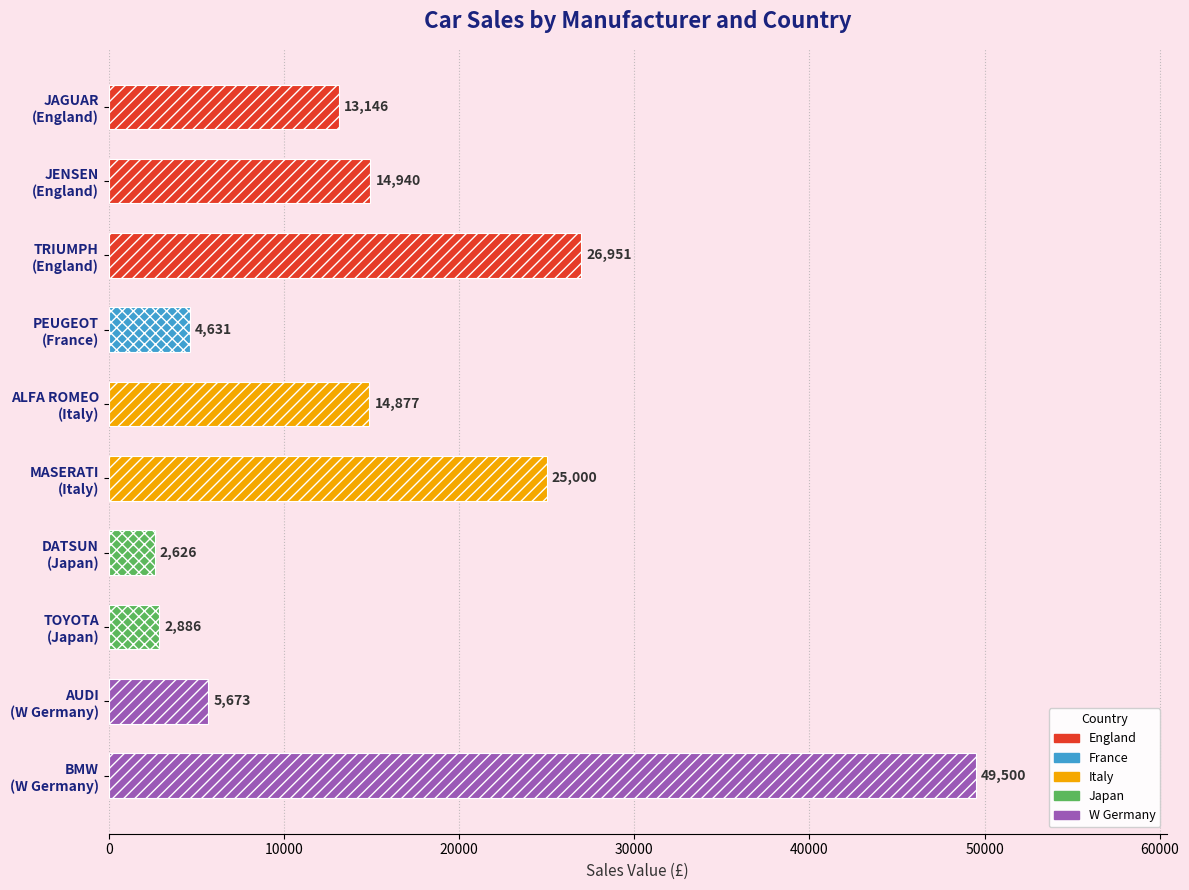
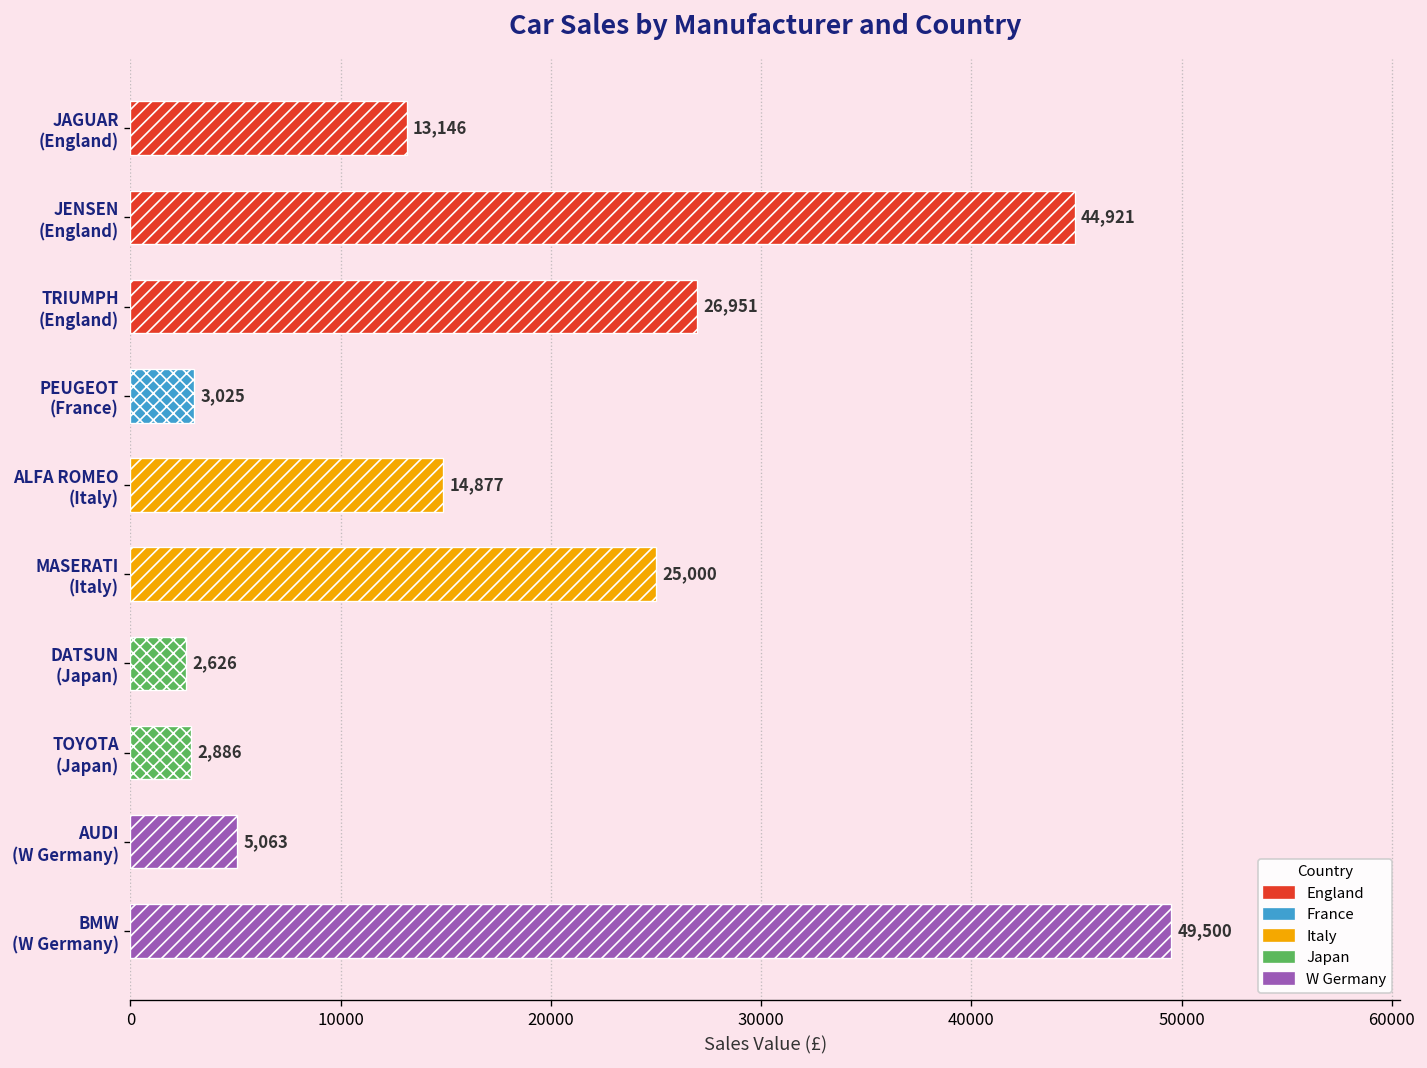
JENSEN (England): 14,940 -> 44,921
PEUGEOT (France): 4,631 -> 3,025
AUDI (W Germany): 5,673 -> 5,063
